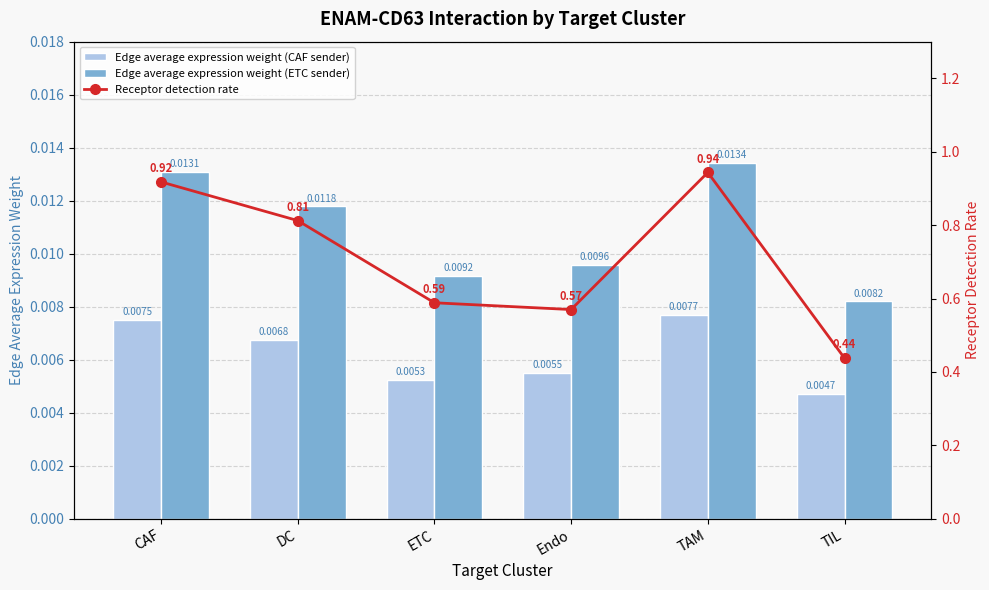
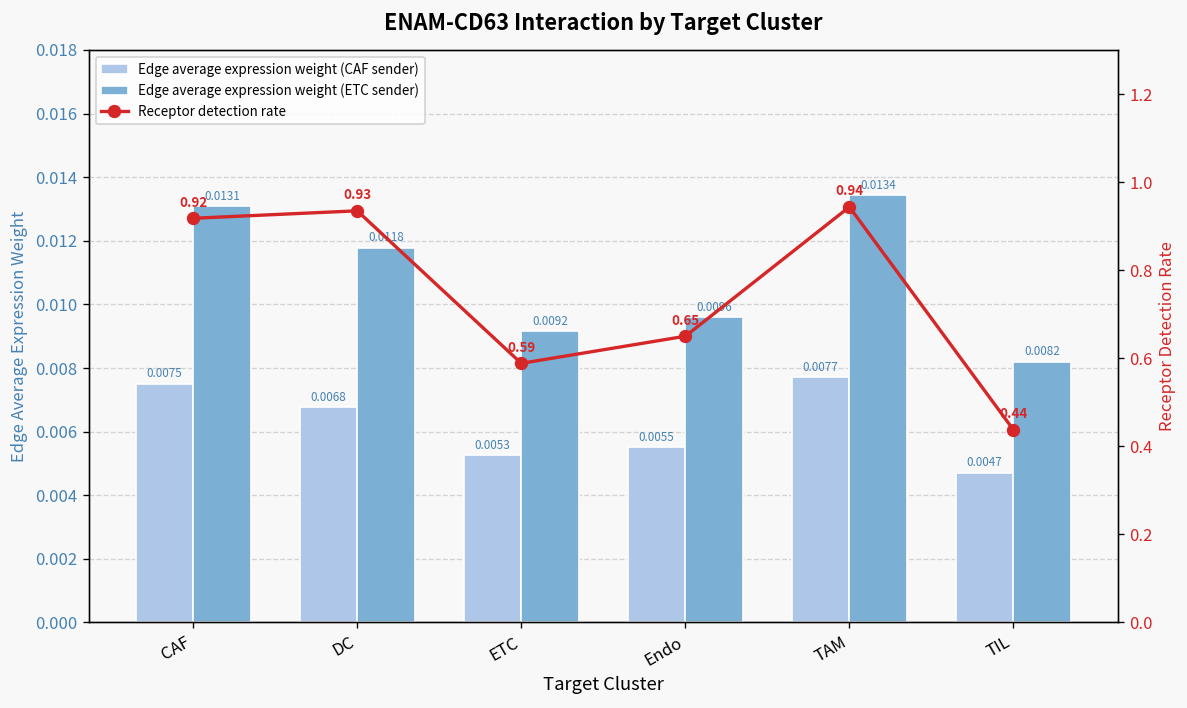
Receptor detection rate, DC: 0.81 -> 0.93
Receptor detection rate, Endo: 0.57 -> 0.65
